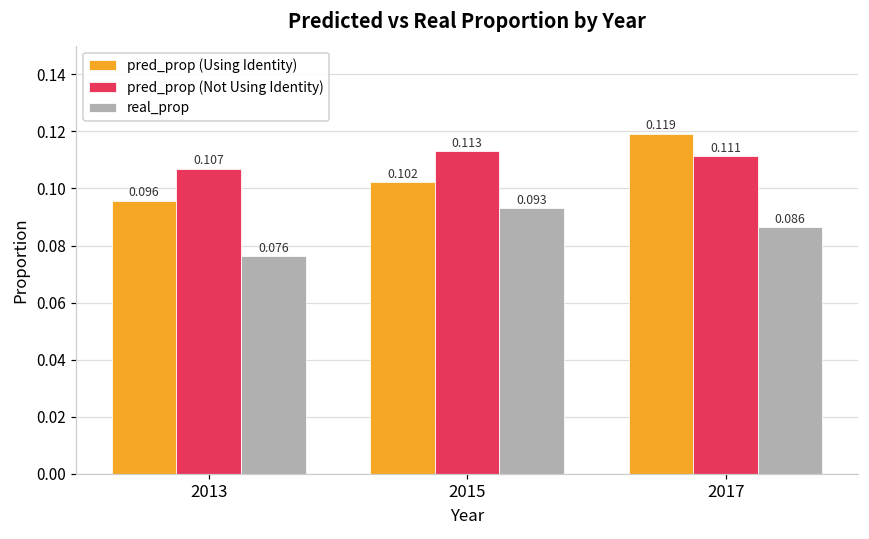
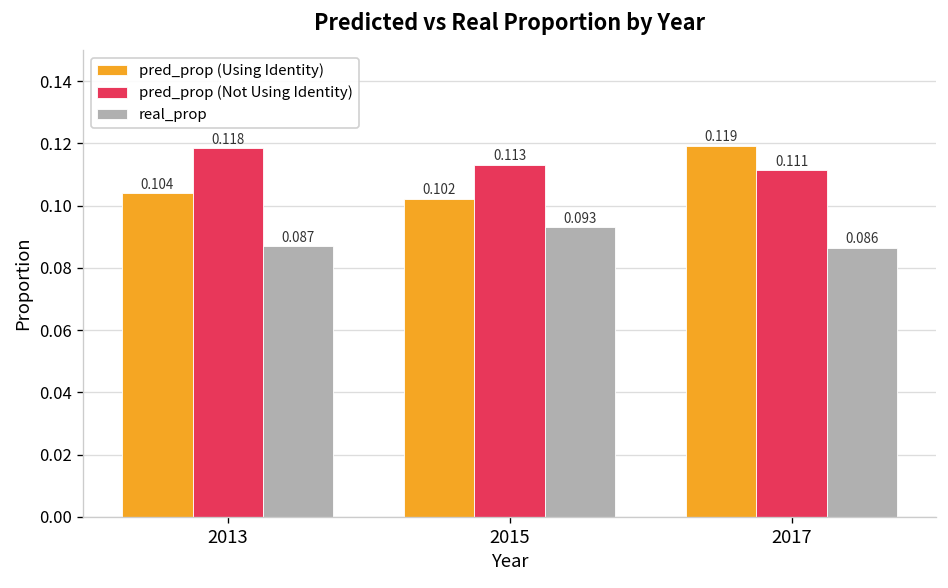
pred_prop (Using Identity), 2013: 0.096 -> 0.104
pred_prop (Not Using Identity), 2013: 0.107 -> 0.118
real_prop, 2013: 0.076 -> 0.087
